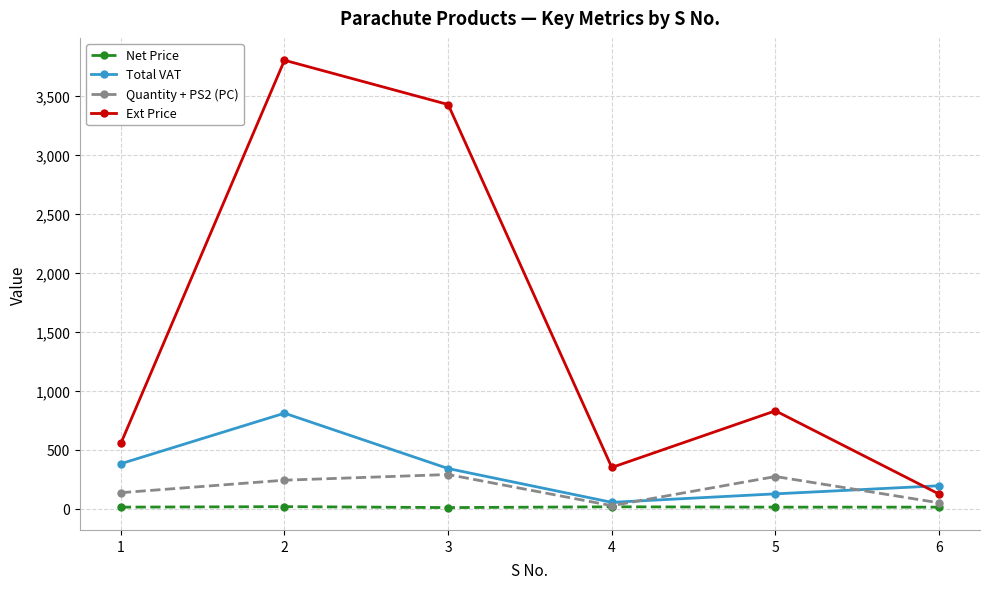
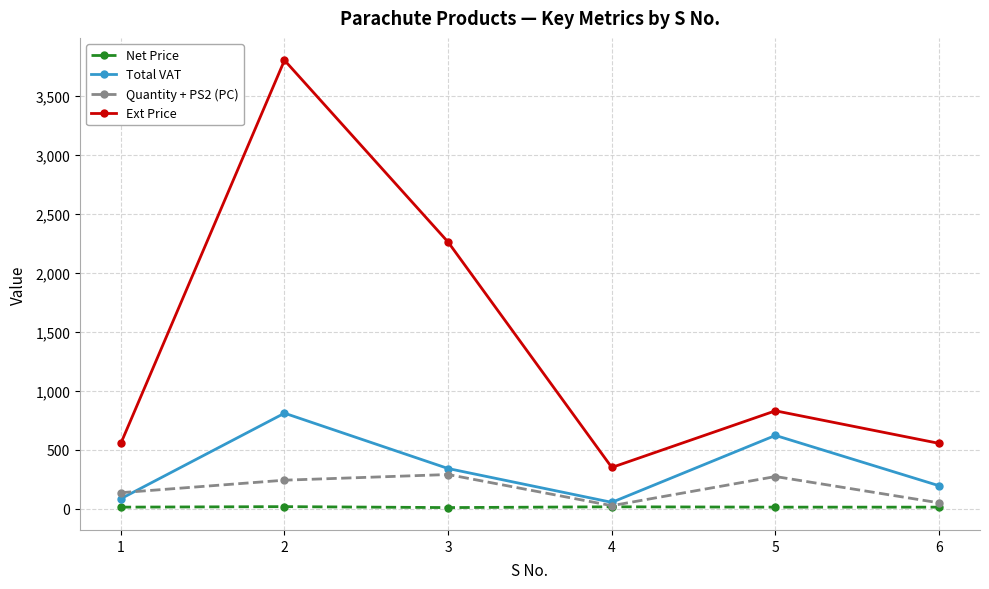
Total VAT, 1: 380 -> 80
Ext Price, 3: 3,420 -> 2,260
Total VAT, 5: 120 -> 620
Ext Price, 6: 120 -> 550
